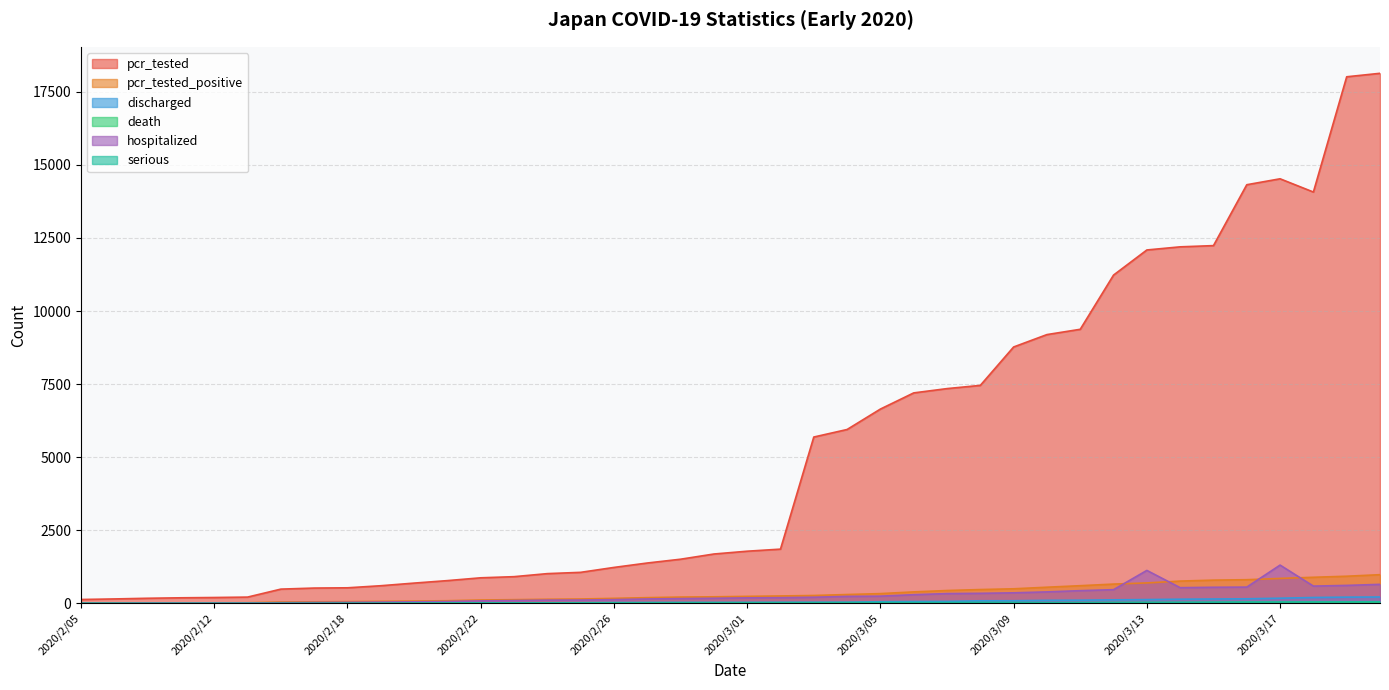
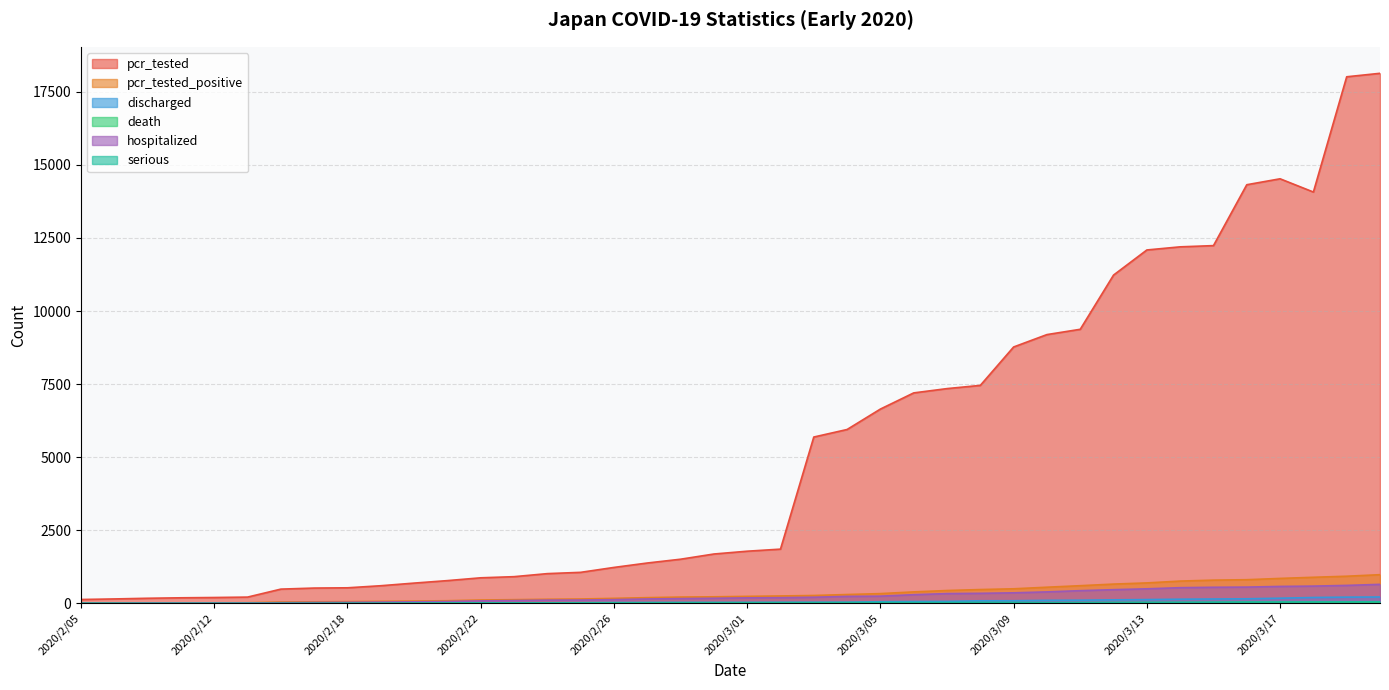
hospitalized, 2020/3/13: 1100 -> 500
hospitalized, 2020/3/17: 1300 -> 600
